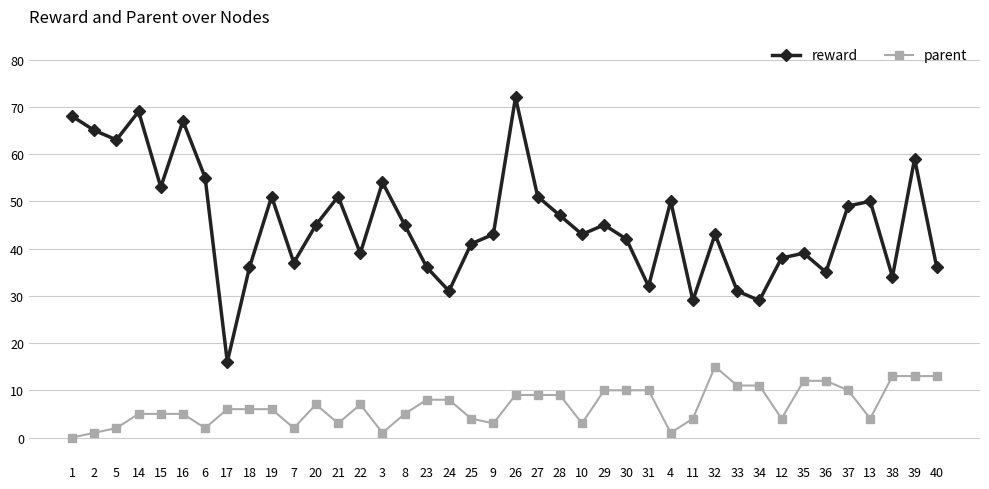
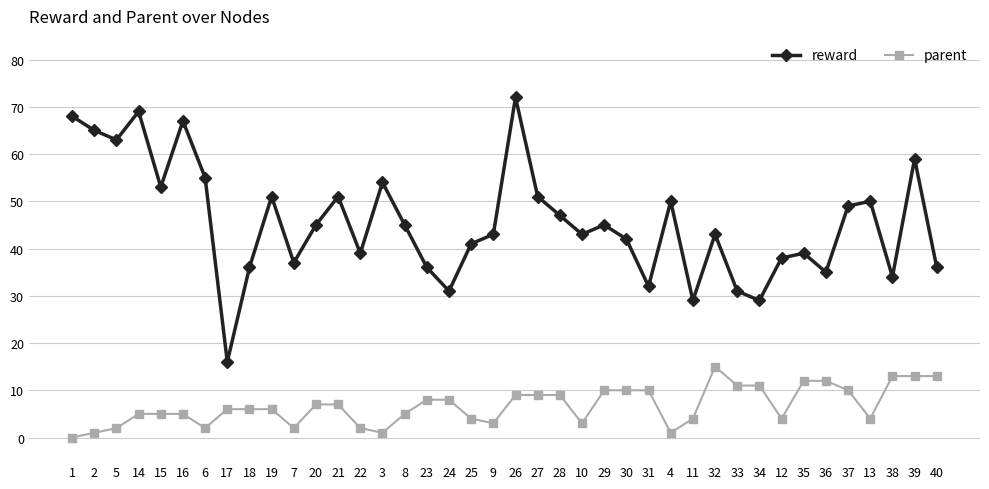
parent, 21: 3 -> 7
parent, 22: 7 -> 2
